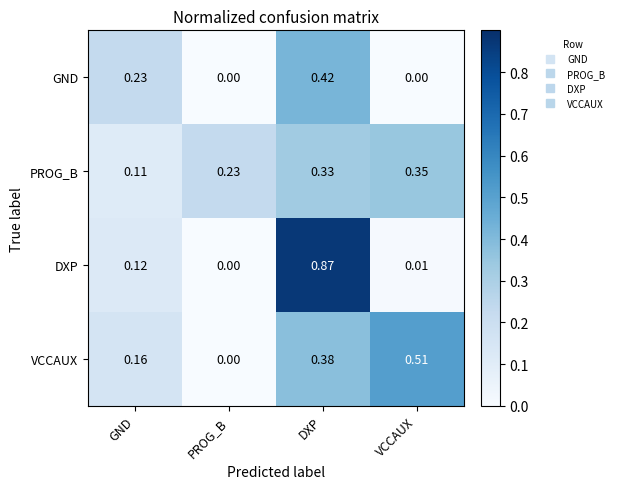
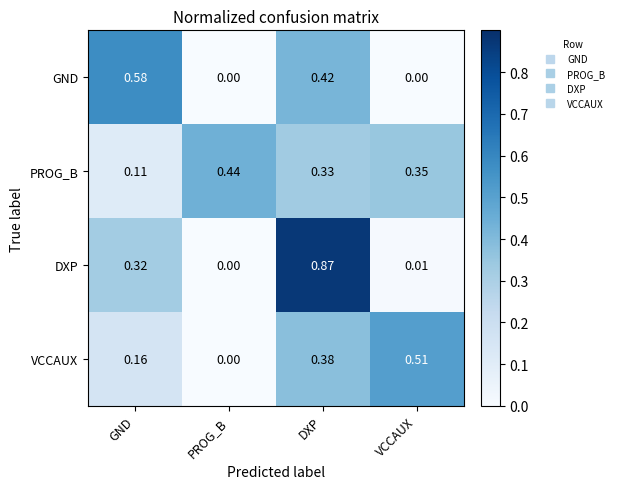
GND, GND: 0.23 -> 0.58
PROG_B, PROG_B: 0.23 -> 0.44
DXP, GND: 0.12 -> 0.32
